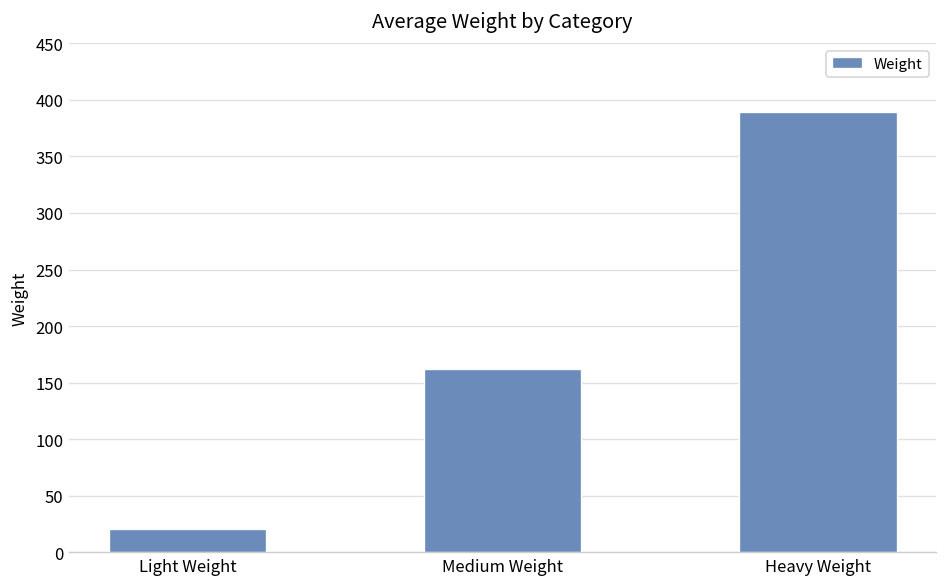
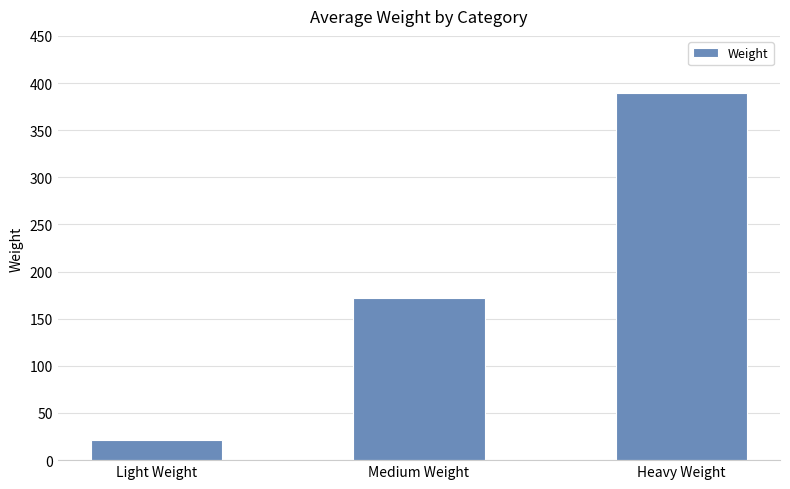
Medium Weight: 160 -> 170
